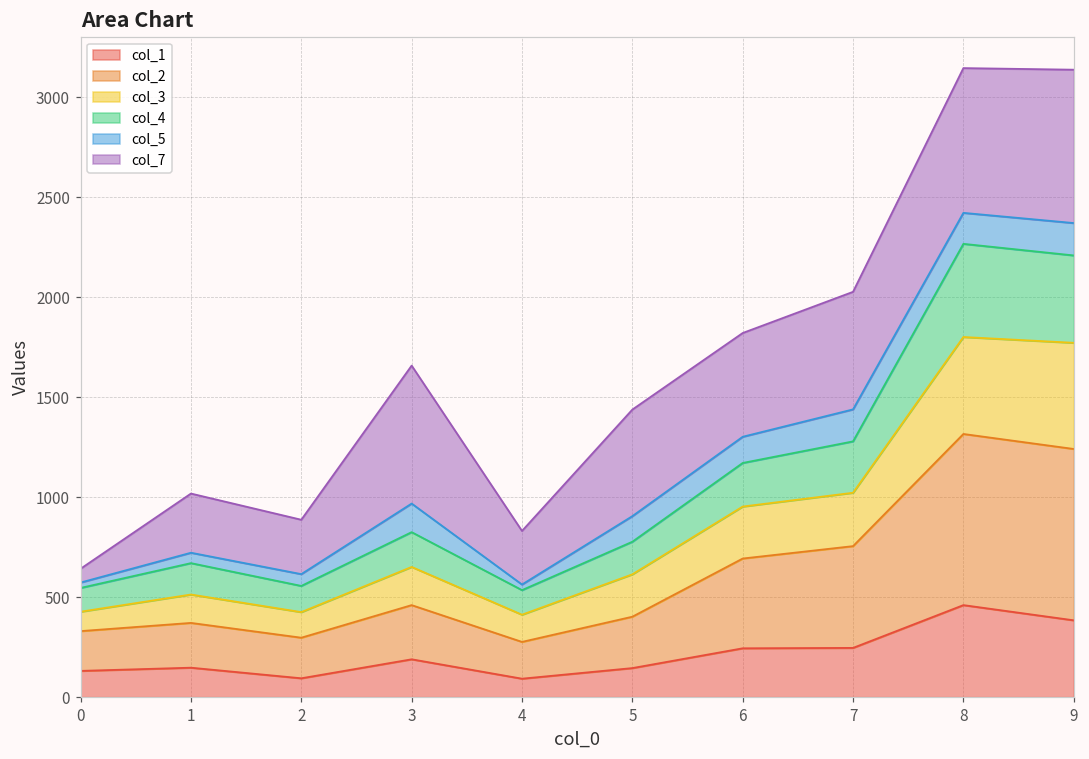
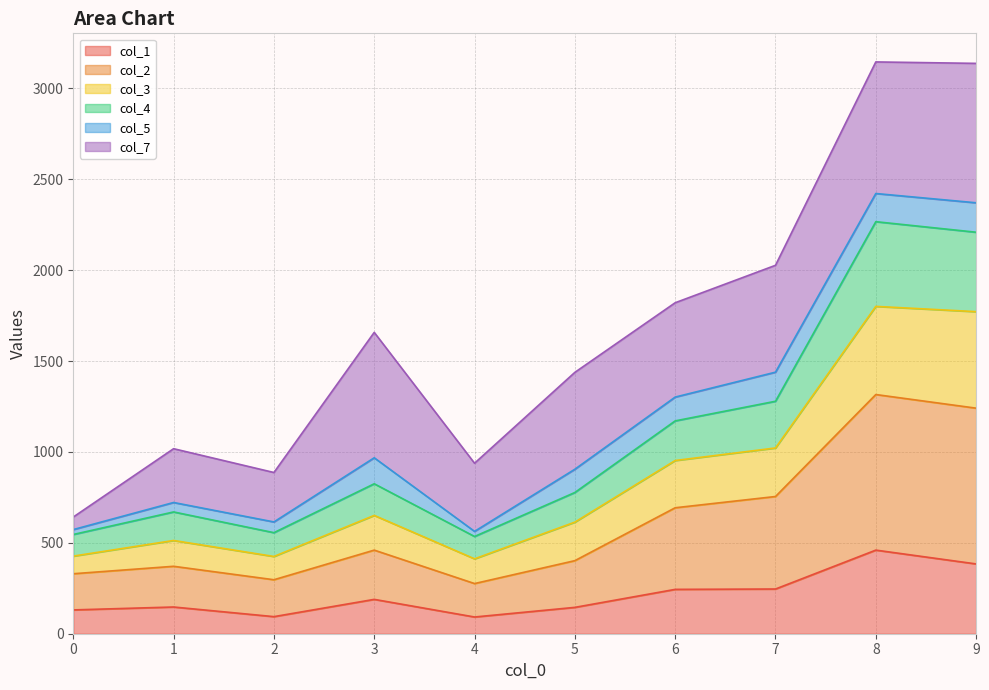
col_7, 4: 270 -> 380
